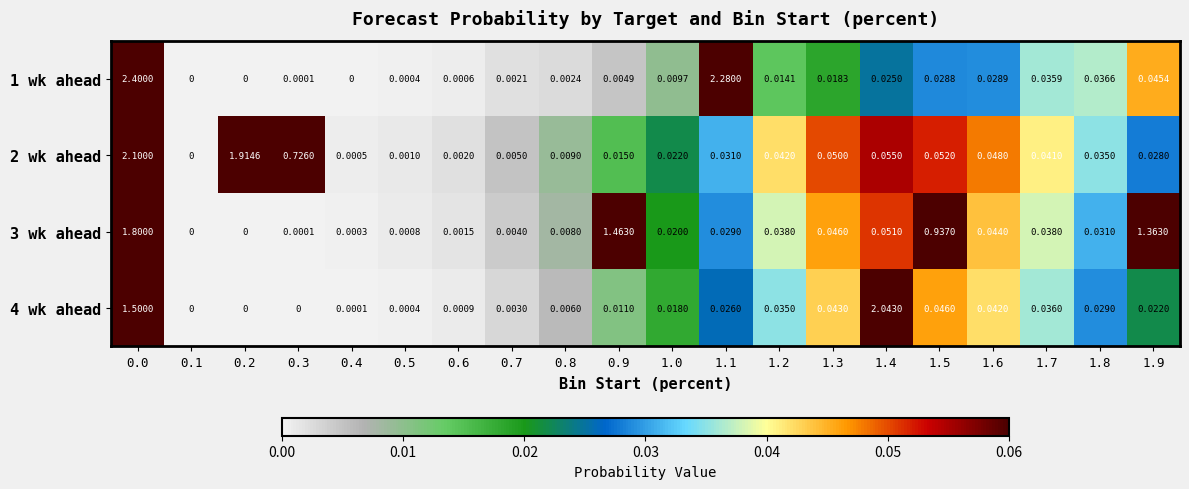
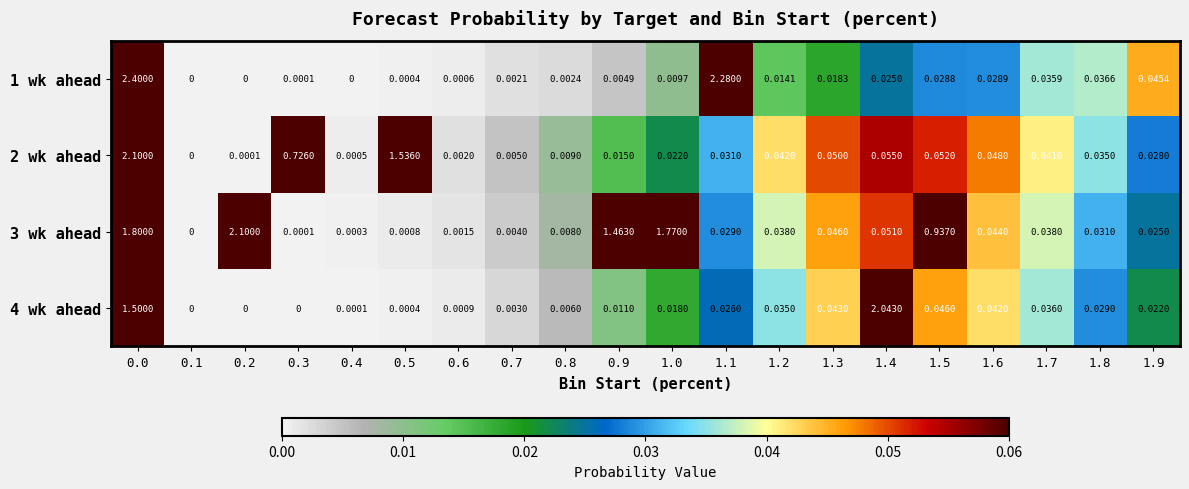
2 wk ahead, 0.2: 1.9146 -> 0.0001
2 wk ahead, 0.5: 0.0010 -> 1.5360
3 wk ahead, 0.2: 0 -> 2.1000
3 wk ahead, 1.0: 0.0200 -> 1.7700
3 wk ahead, 1.9: 1.3630 -> 0.0250
